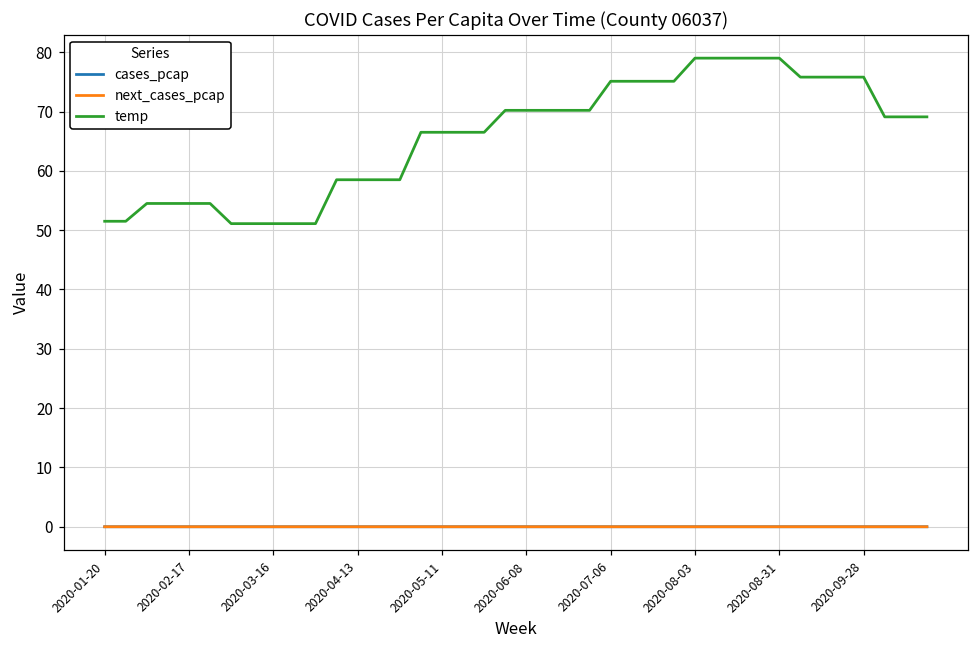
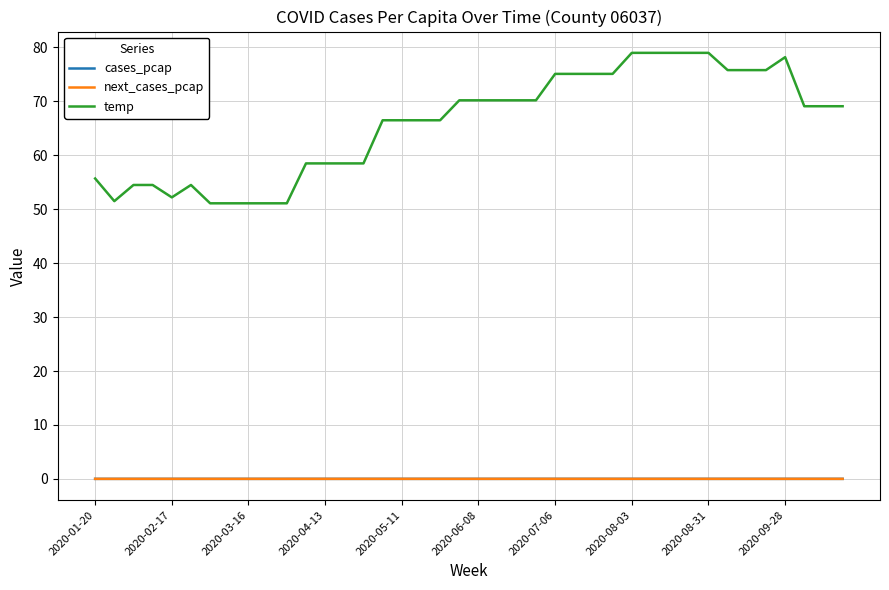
temp, 2020-01-20: 52 -> 56
temp, 2020-02-17: 55 -> 52
temp, 2020-09-28: 76 -> 78
